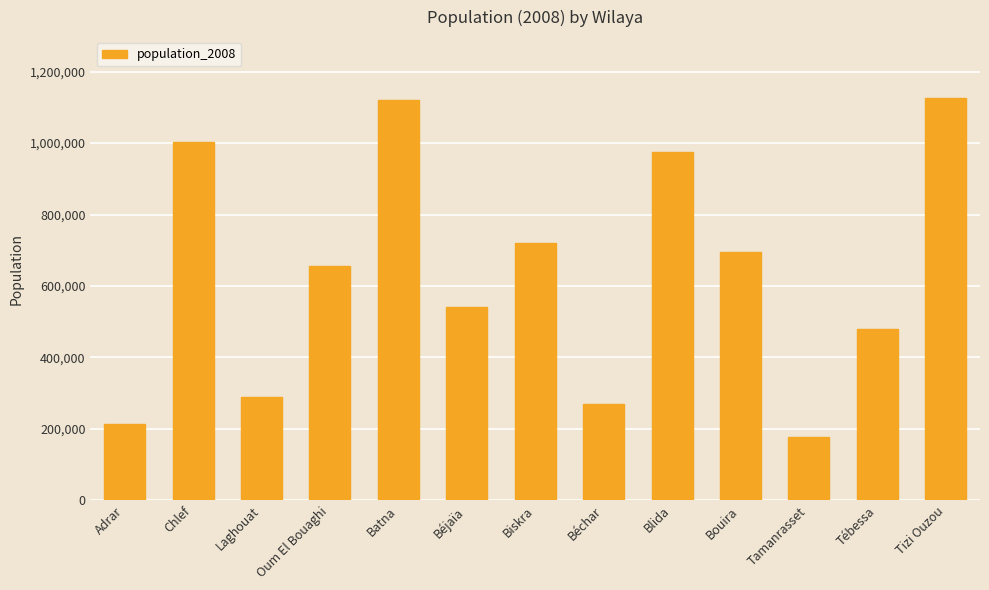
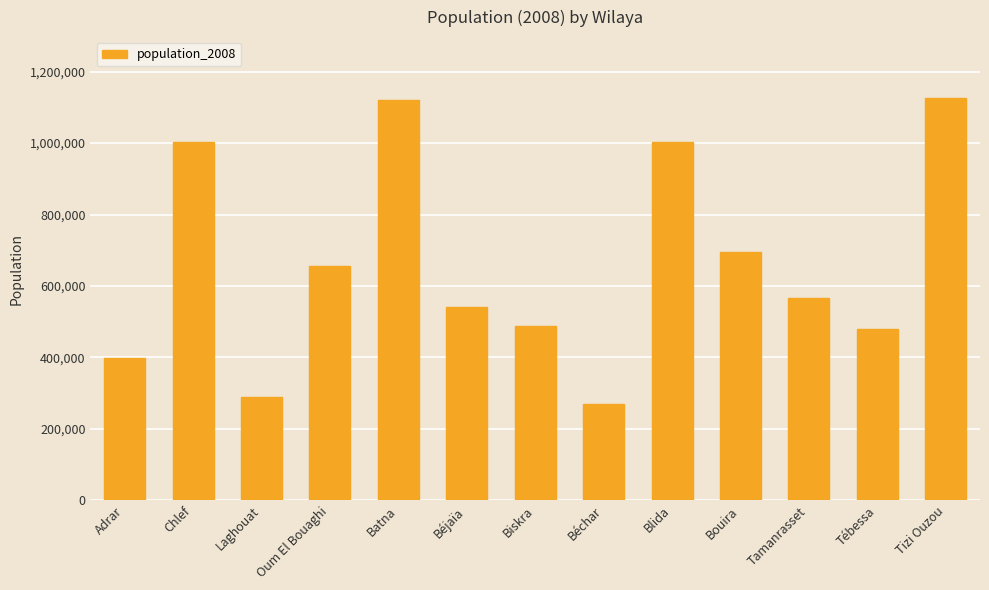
Adrar: 210,000 -> 400,000
Biskra: 720,000 -> 490,000
Blida: 980,000 -> 1,000,000
Tamanrasset: 180,000 -> 570,000
